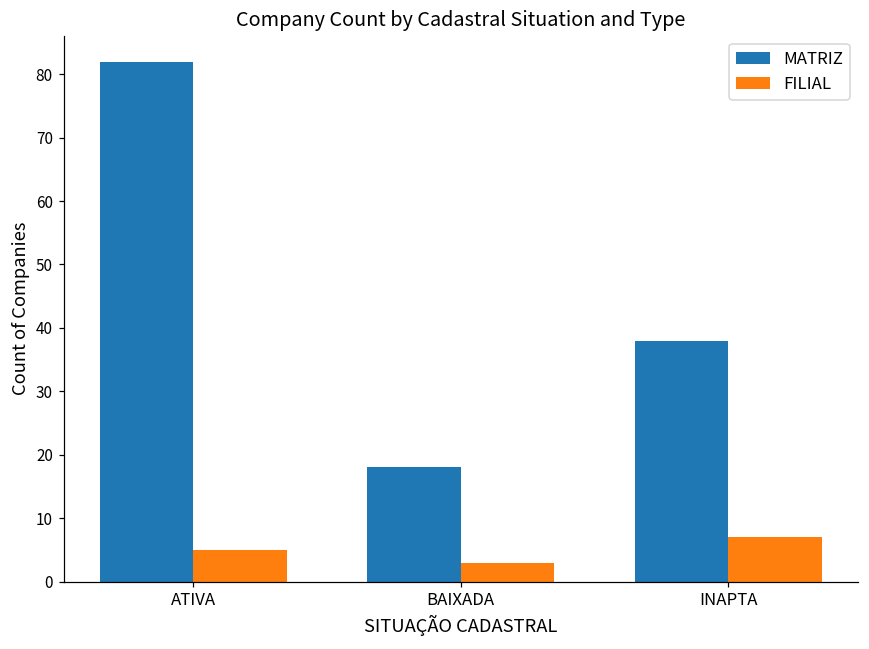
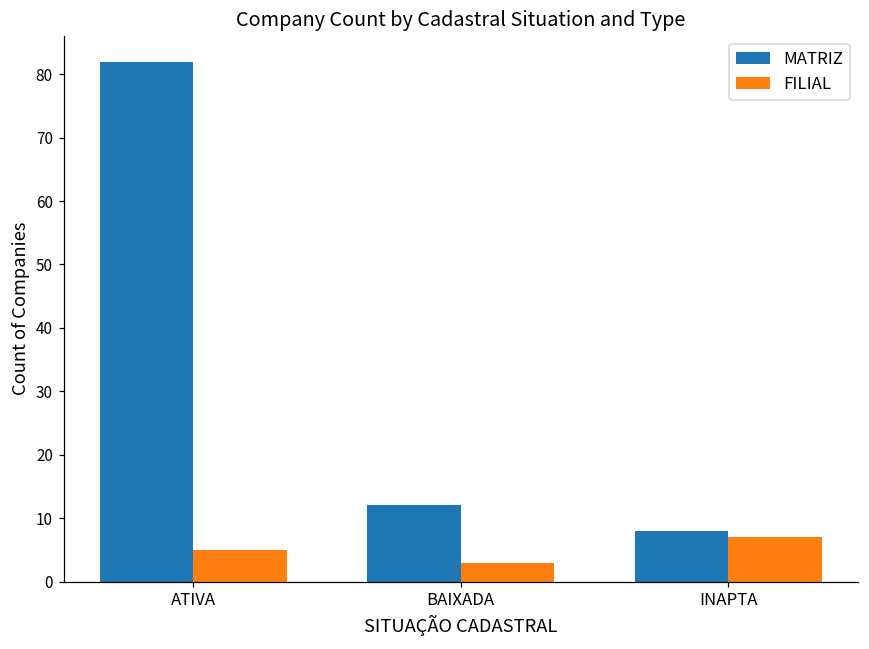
MATRIZ, BAIXADA: 18 -> 12
MATRIZ, INAPTA: 38 -> 8
